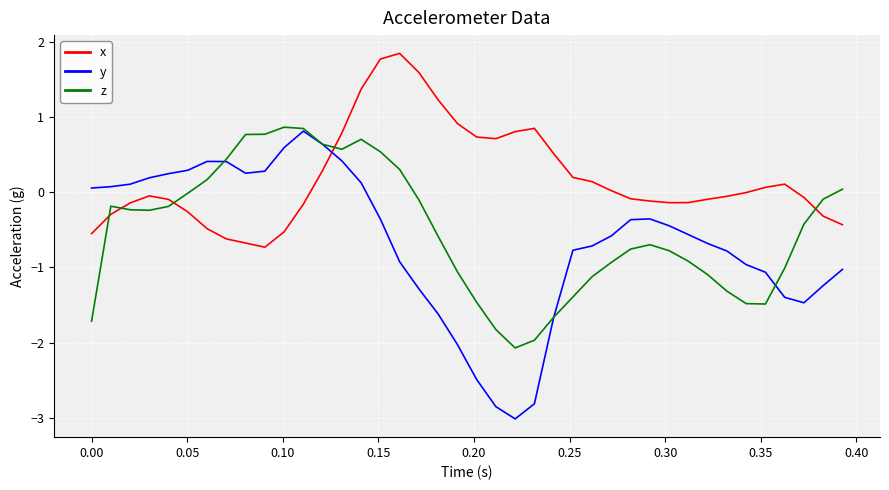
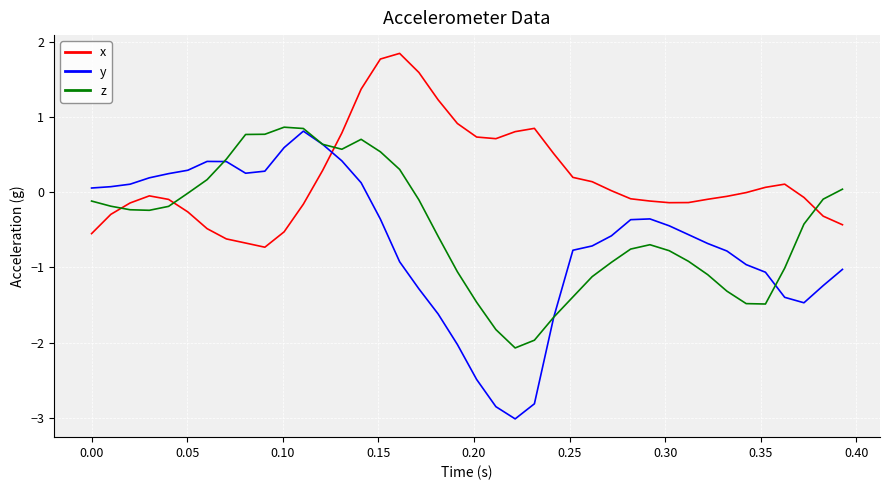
z, 0.00: -1.7 -> -0.1
